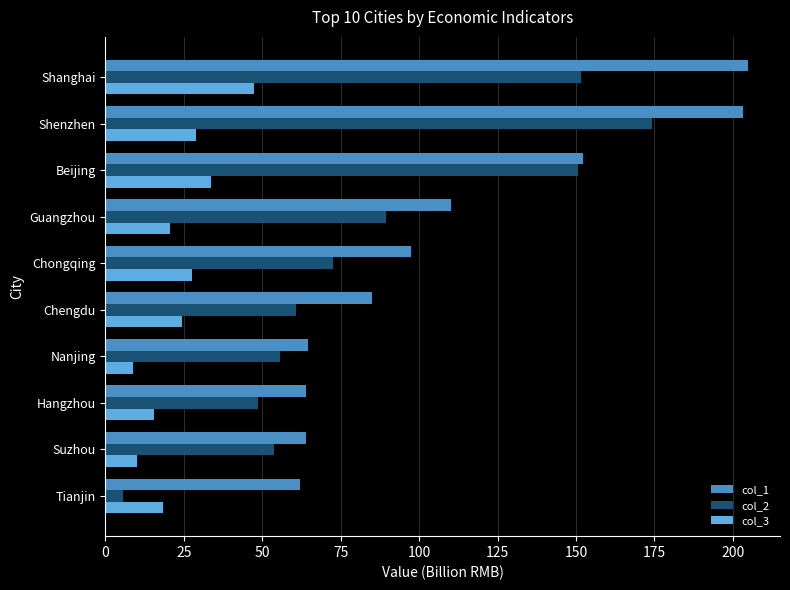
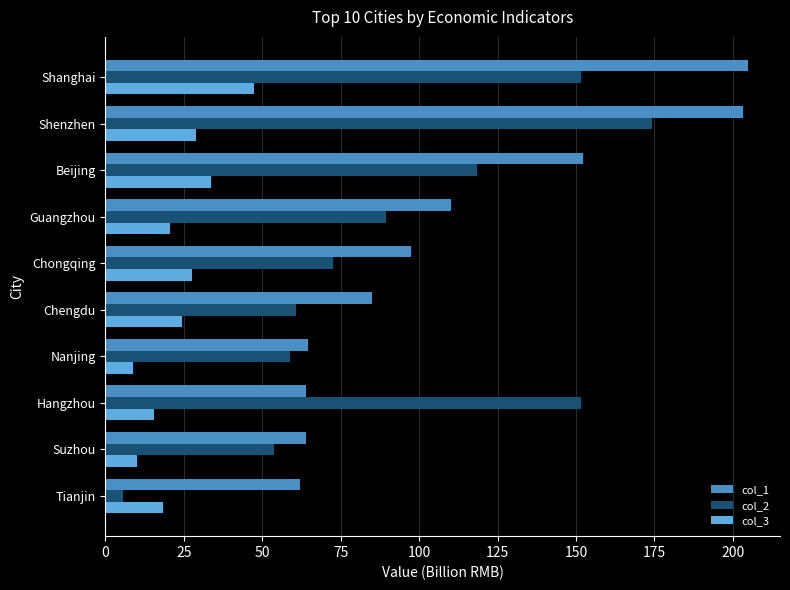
col_2, Beijing: 151 -> 118
col_2, Nanjing: 56 -> 59
col_2, Hangzhou: 49 -> 152
